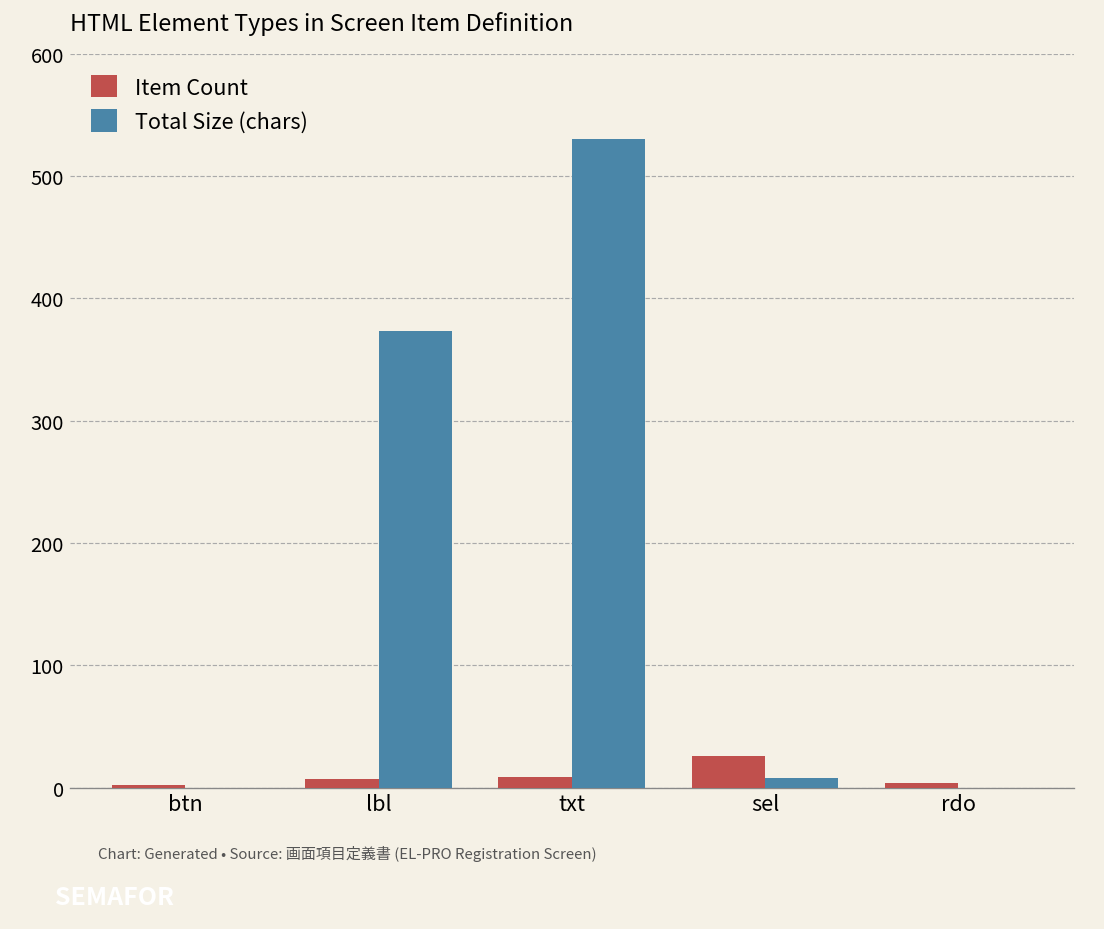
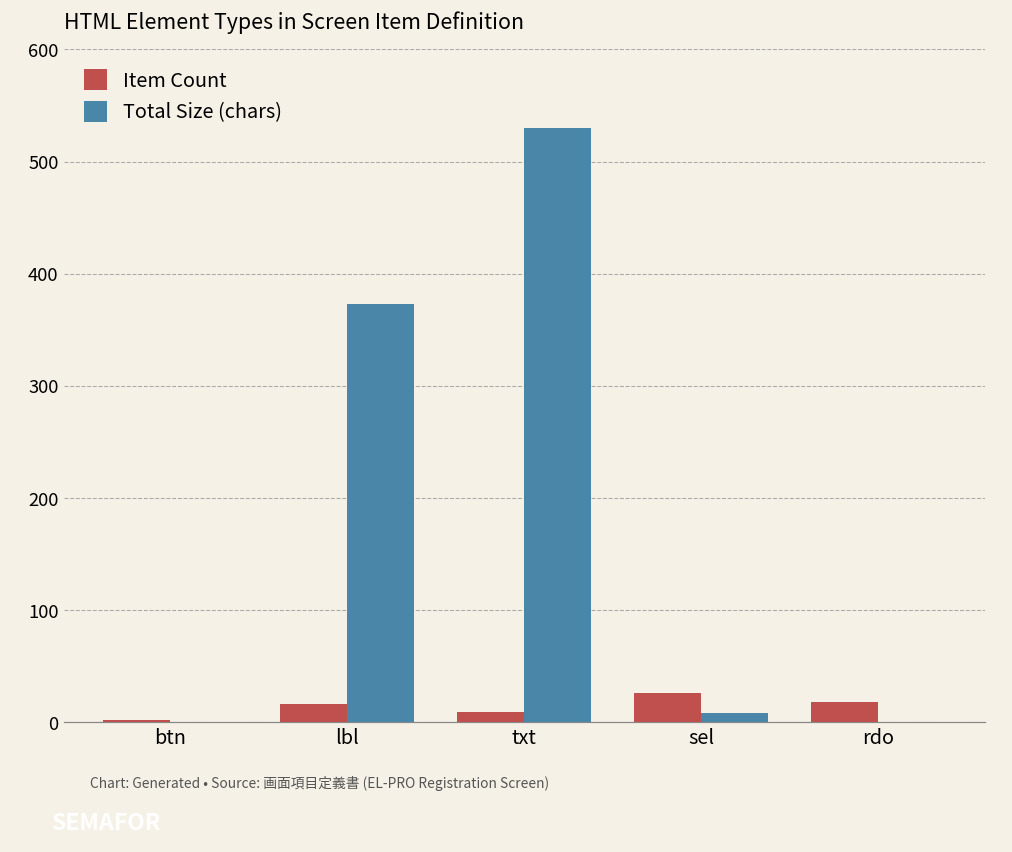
Item Count, lbl: 7 -> 16
Item Count, rdo: 4 -> 18
